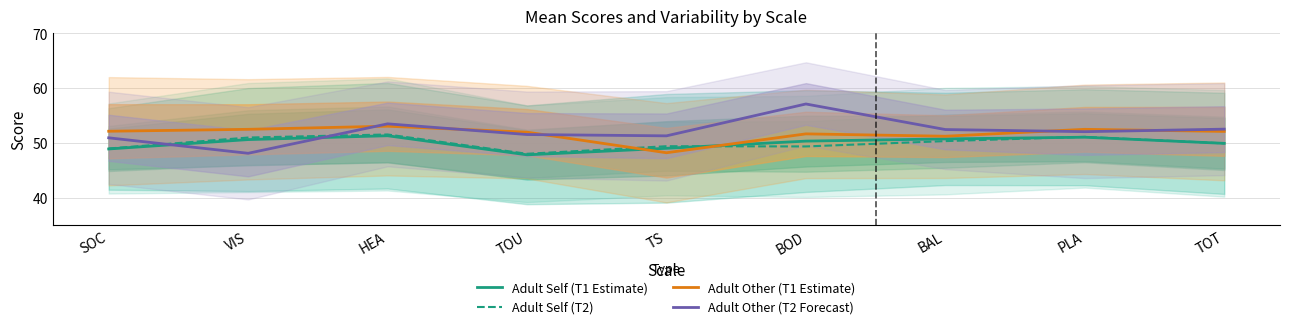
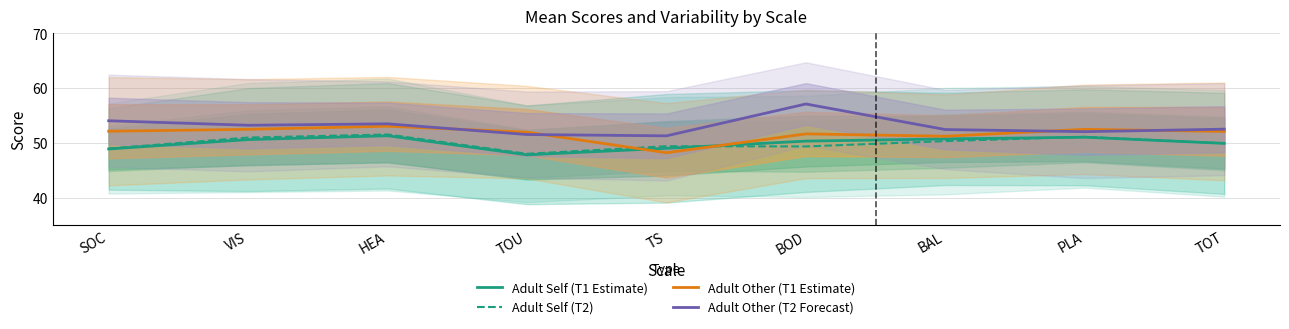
Adult Other (T2 Forecast), SOC: 51 -> 54
Adult Other (T2 Forecast), VIS: 48 -> 53
